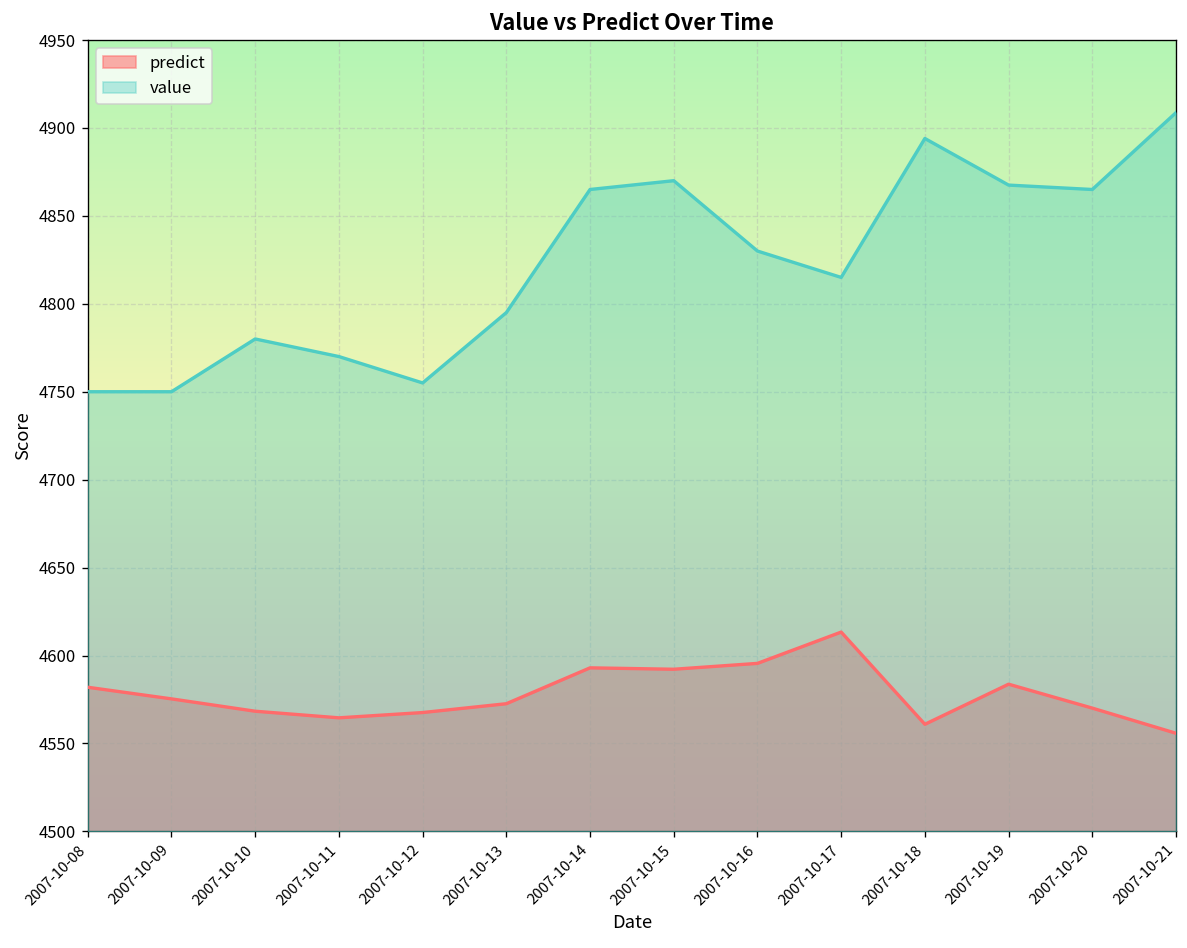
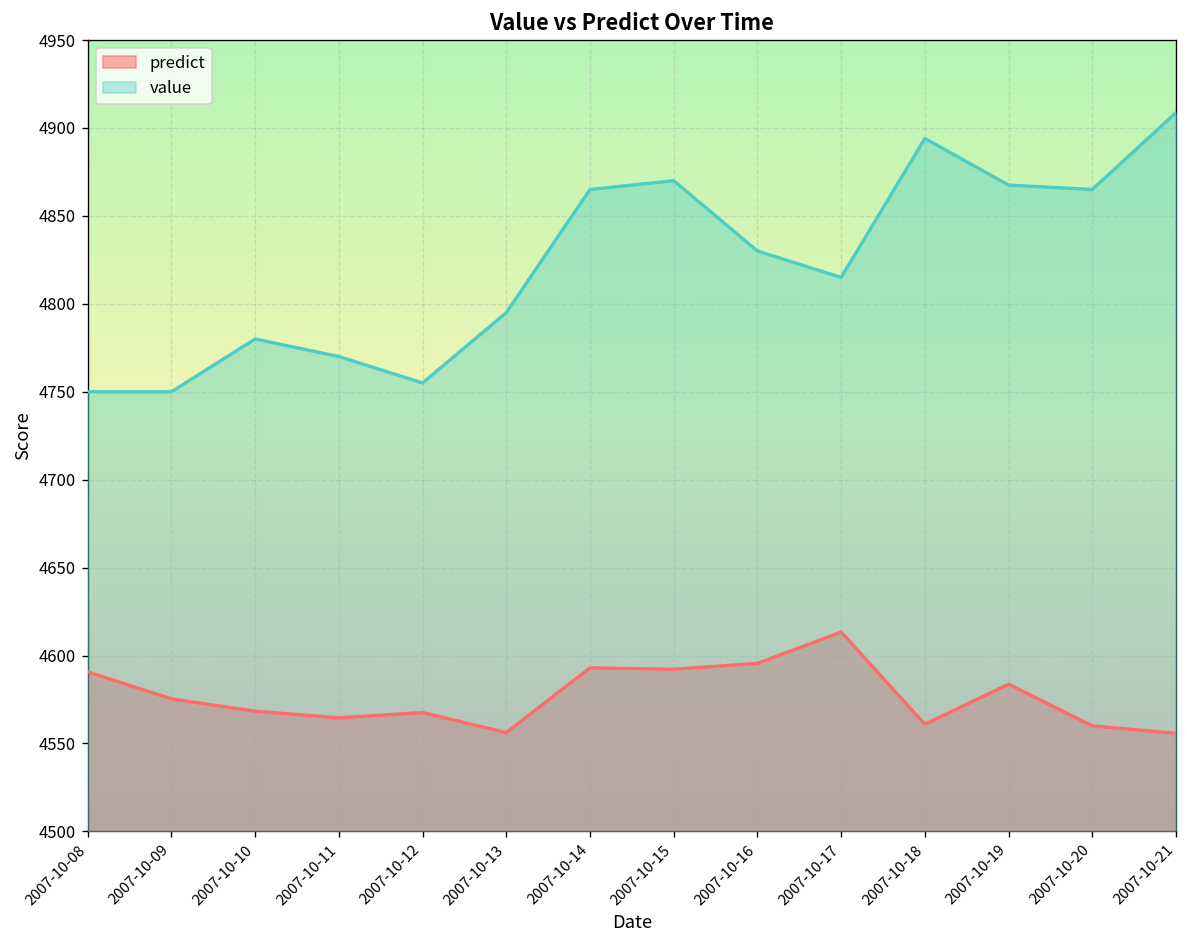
predict, 2007-10-08: 4582 -> 4591
predict, 2007-10-13: 4573 -> 4556
predict, 2007-10-20: 4570 -> 4560
